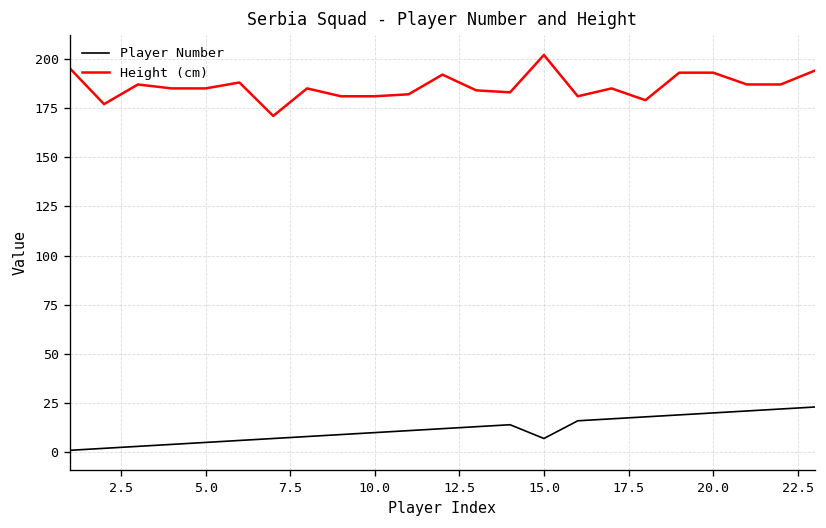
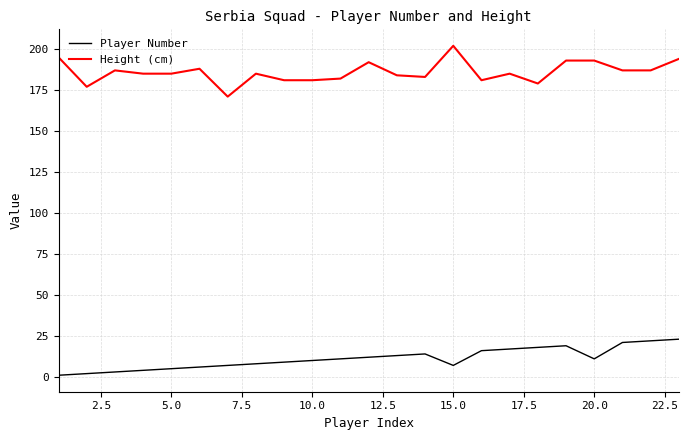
Player Number, 20.0: 20 -> 11
